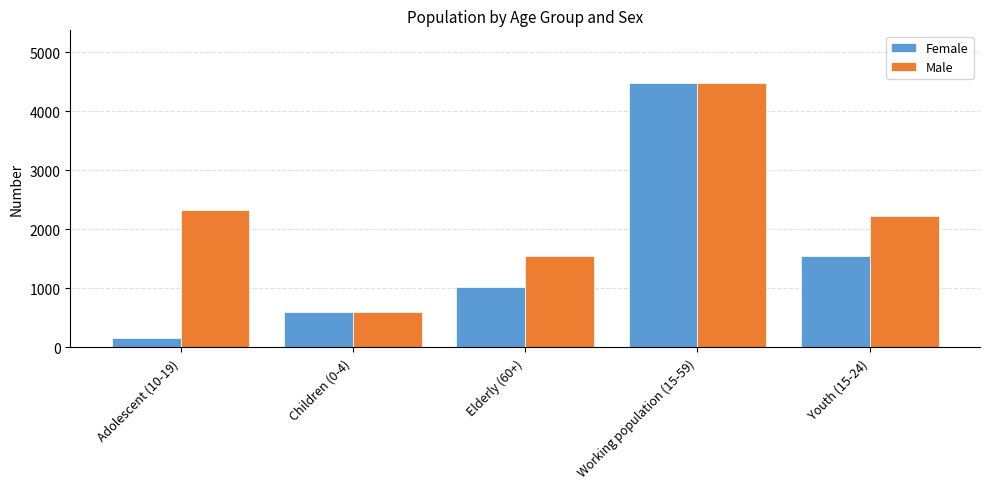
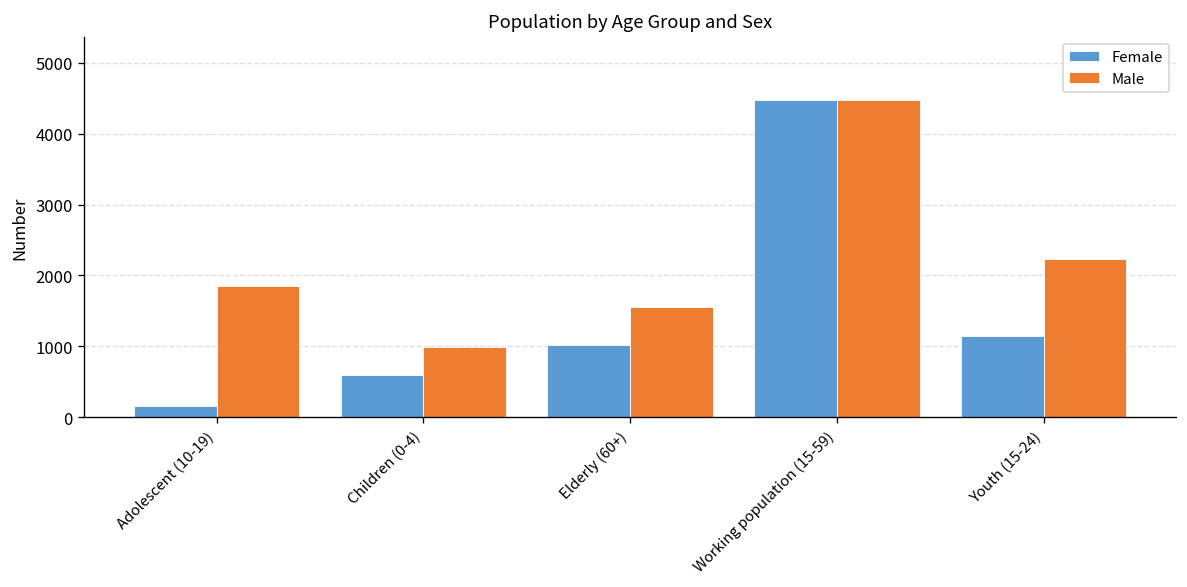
Male, Adolescent (10-19): 2300 -> 1800
Male, Children (0-4): 600 -> 1000
Female, Youth (15-24): 1600 -> 1100
